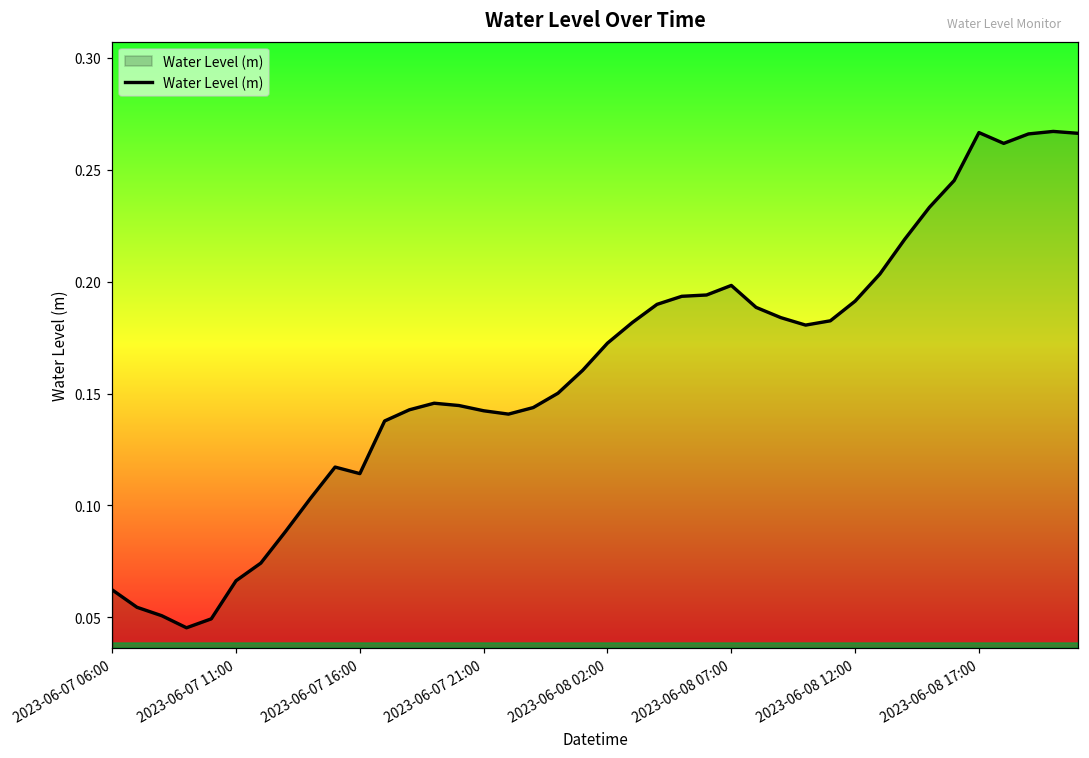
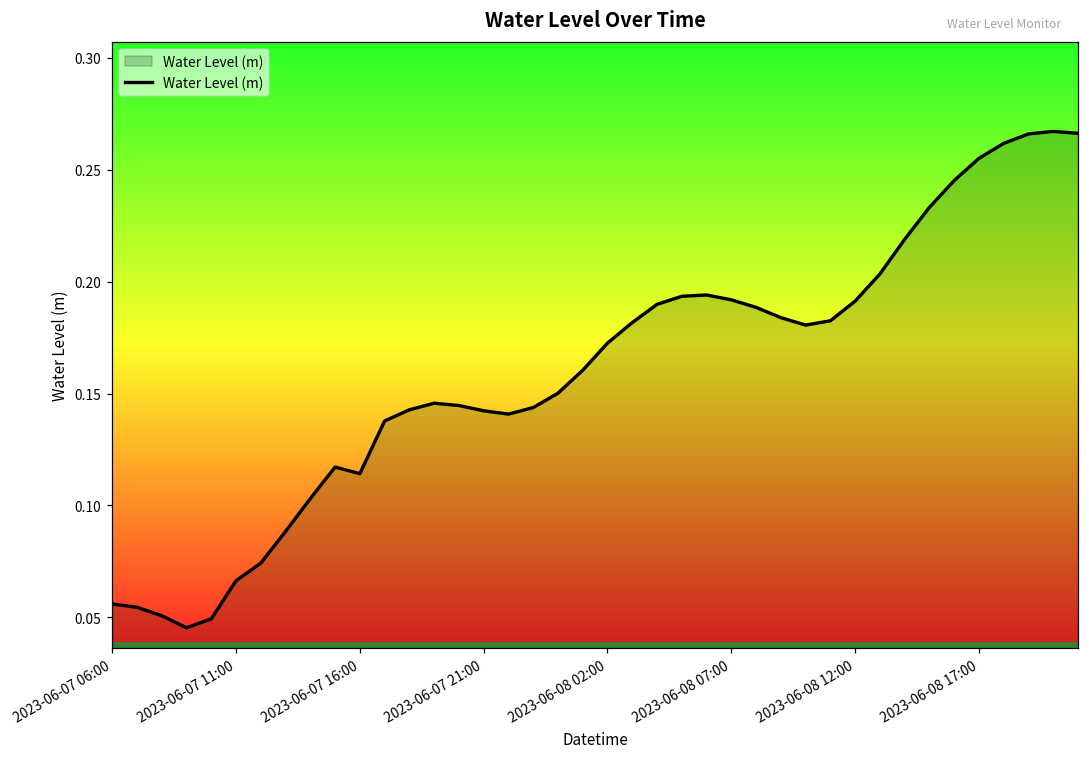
2023-06-07 06:00: 0.062 -> 0.056
2023-06-08 07:00: 0.198 -> 0.192
2023-06-08 17:00: 0.267 -> 0.255
